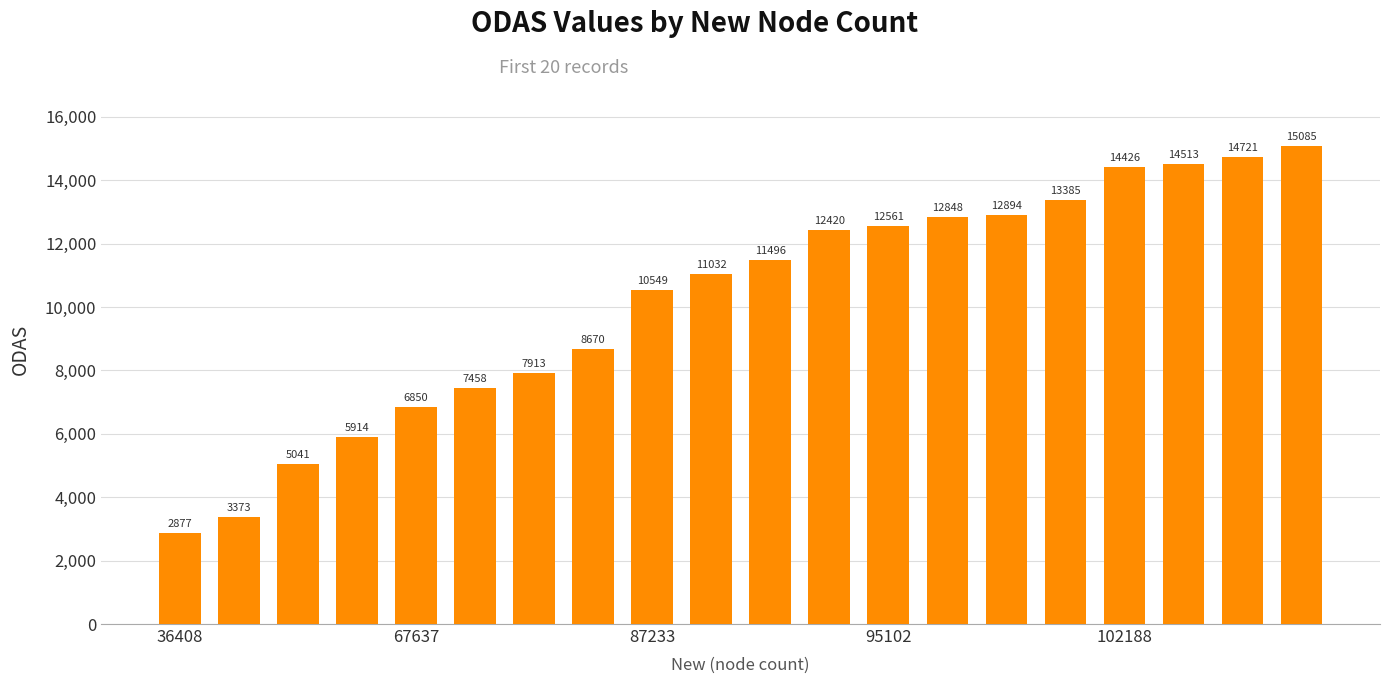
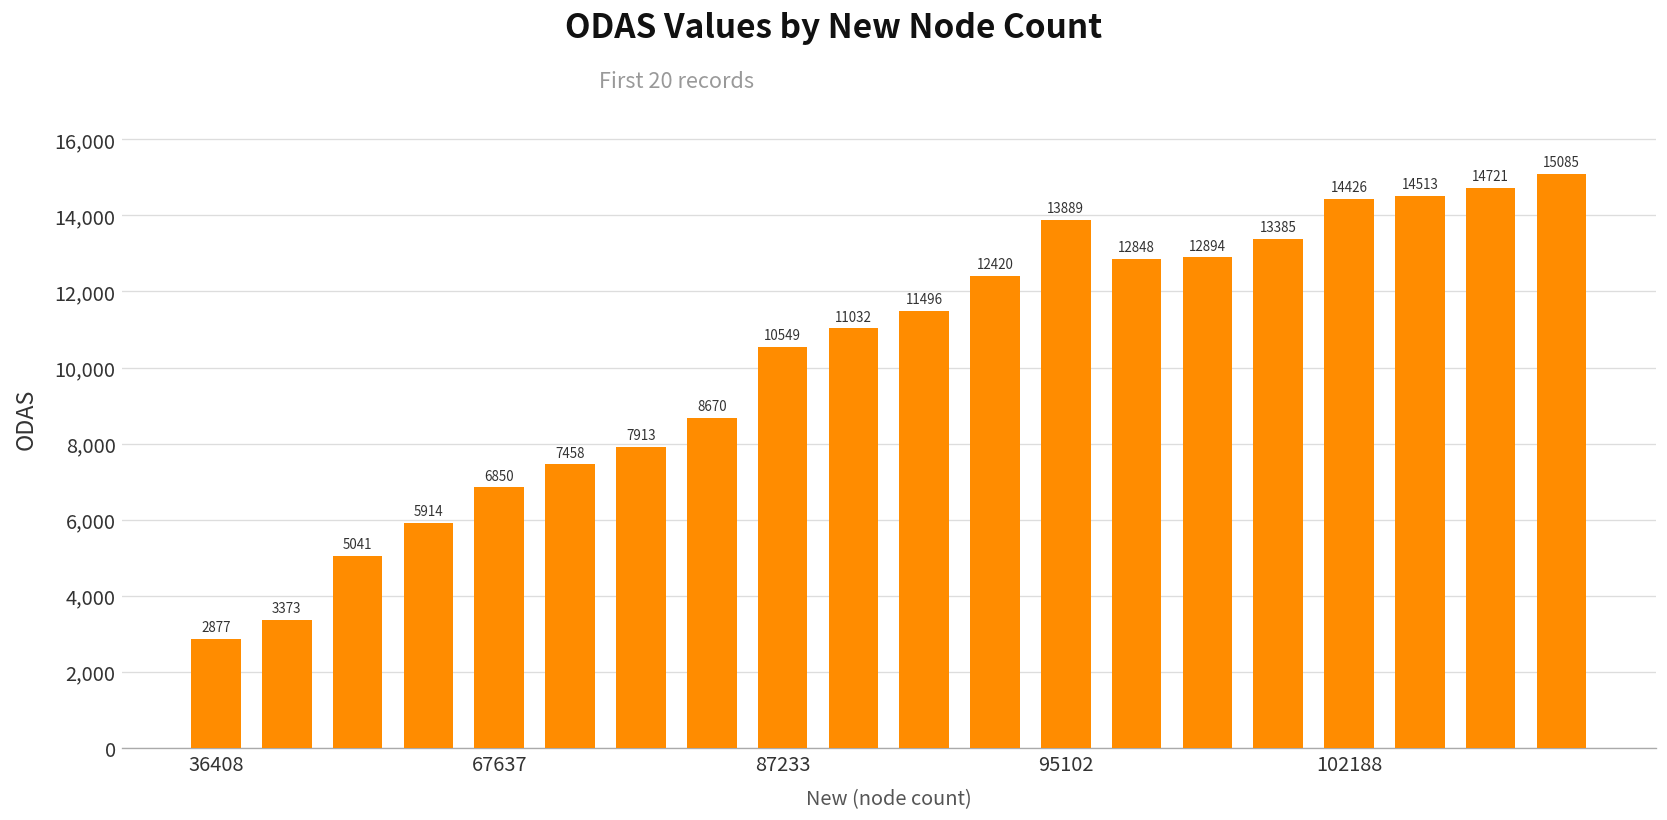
95102: 12561 -> 13889
